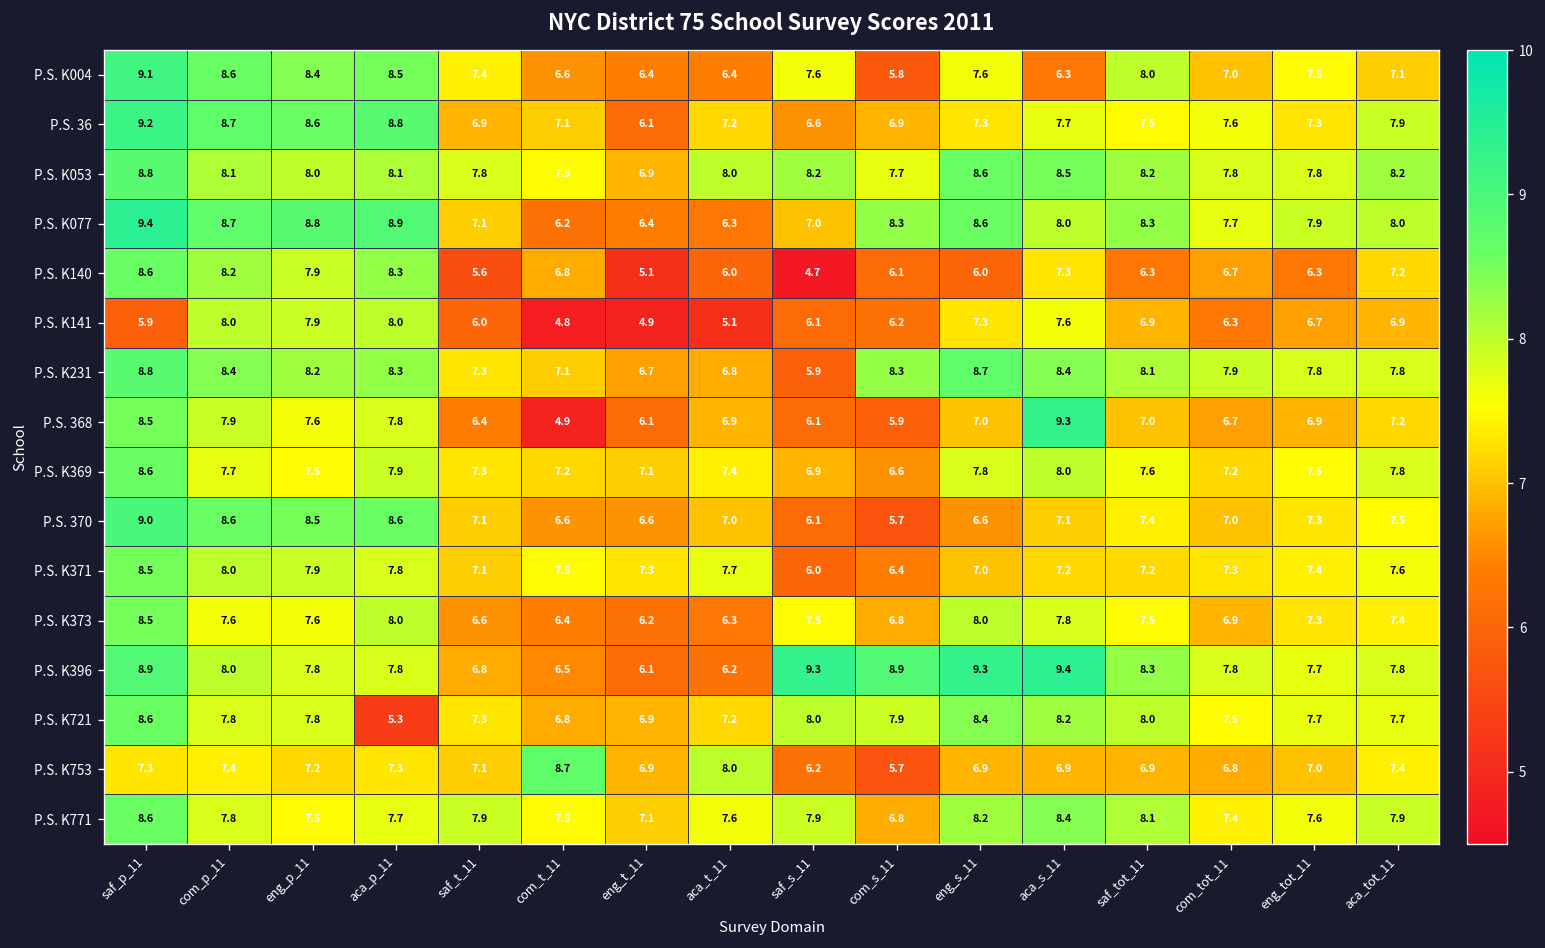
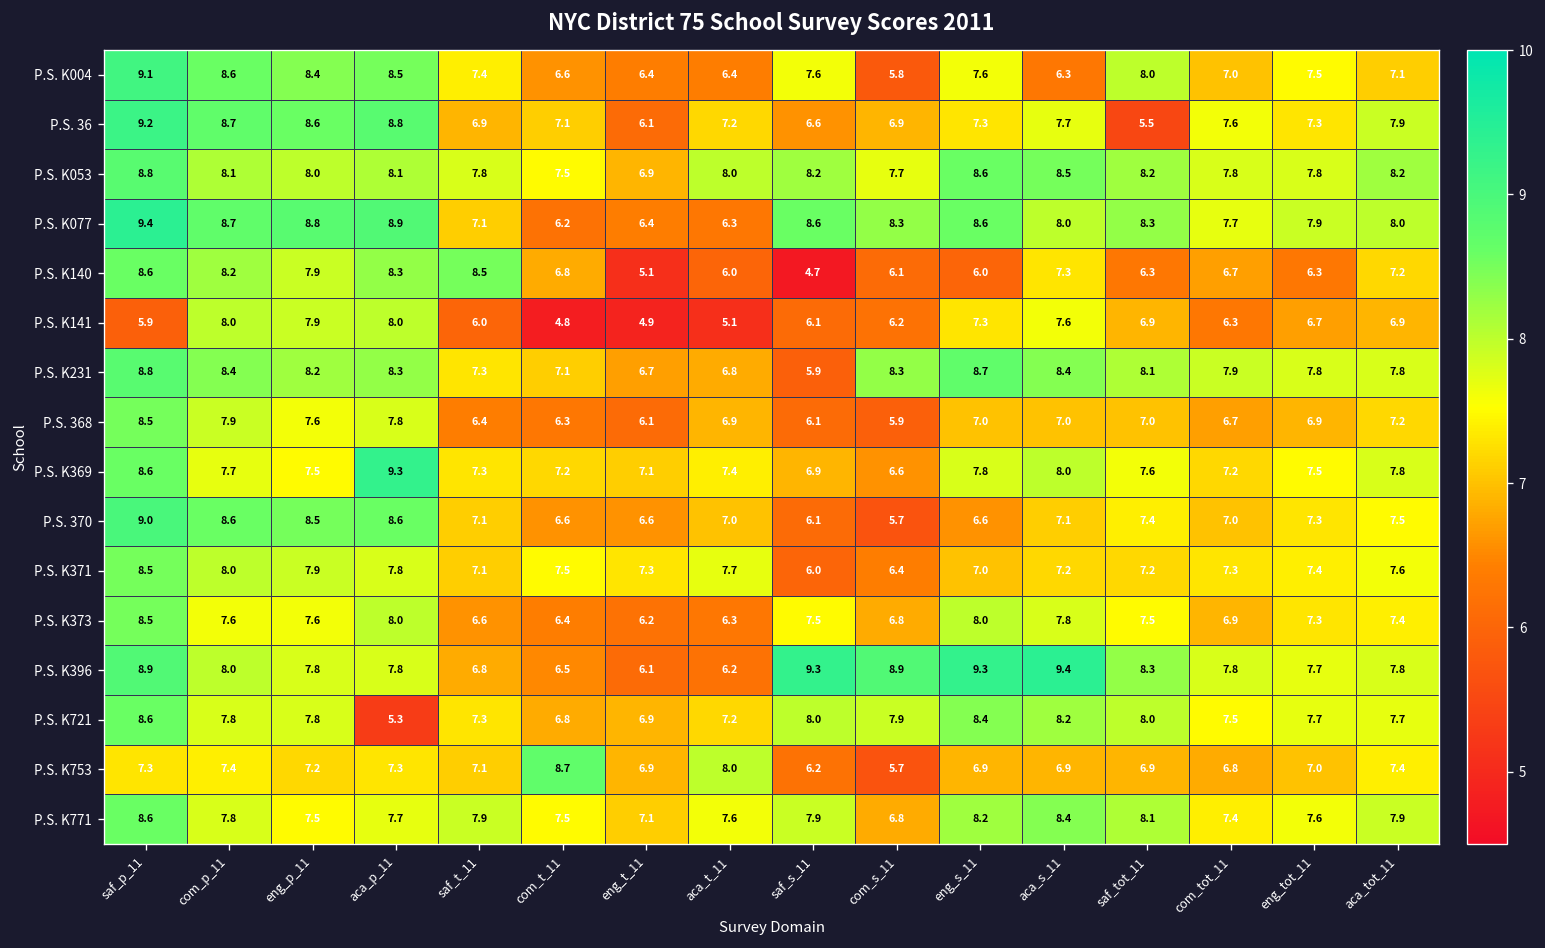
P.S. 36, saf_tot_11: 7.5 -> 5.5
P.S. K077, saf_s_11: 7.0 -> 8.6
P.S. K140, saf_t_11: 5.6 -> 8.5
P.S. 368, com_t_11: 4.9 -> 6.3
P.S. 368, aca_s_11: 9.3 -> 7.0
P.S. K369, aca_p_11: 7.9 -> 9.3
